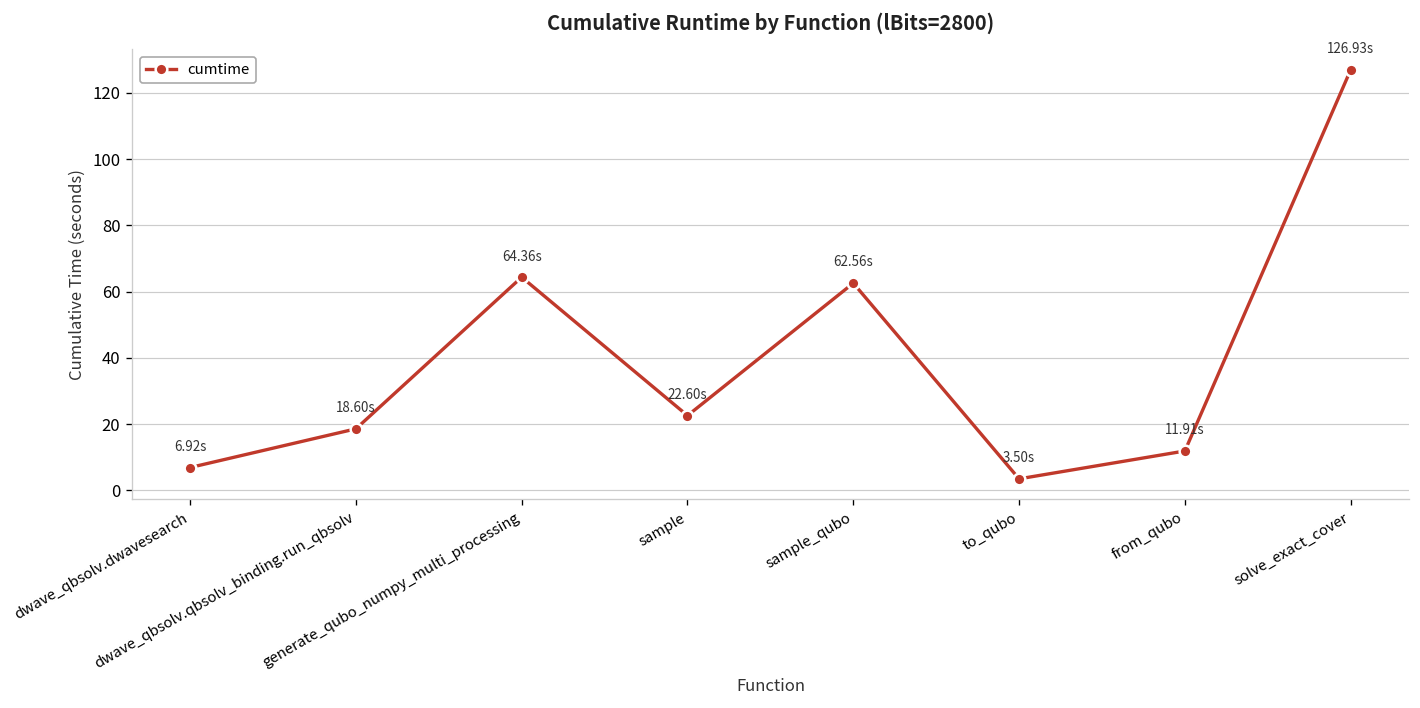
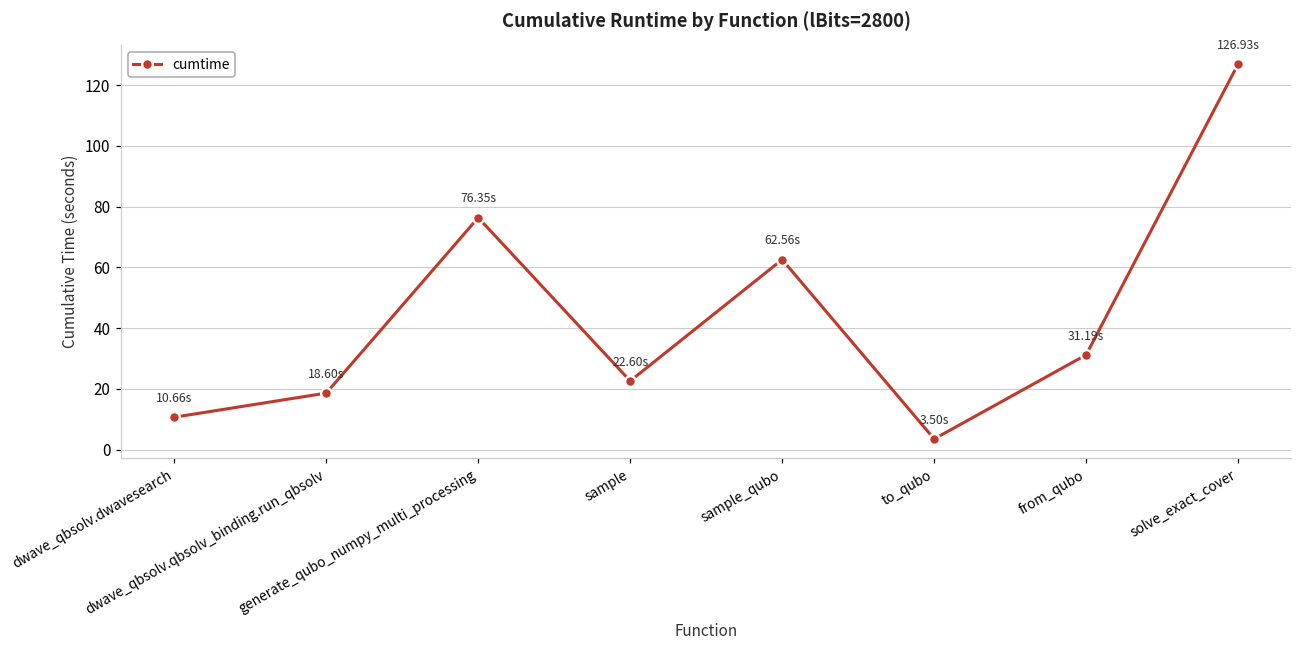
dwave_qbsolv.dwavesearch: 6.92s -> 10.66s
generate_qubo_numpy_multi_processing: 64.36s -> 76.35s
from_qubo: 11.91s -> 31.19s
